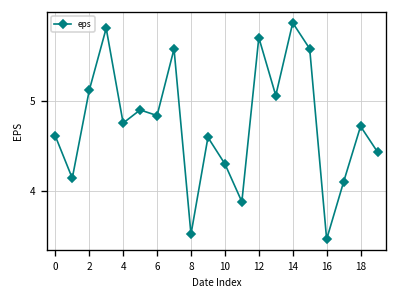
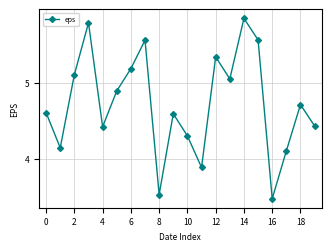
4: 4.8 -> 4.4
6: 4.8 -> 5.2
12: 5.7 -> 5.3
